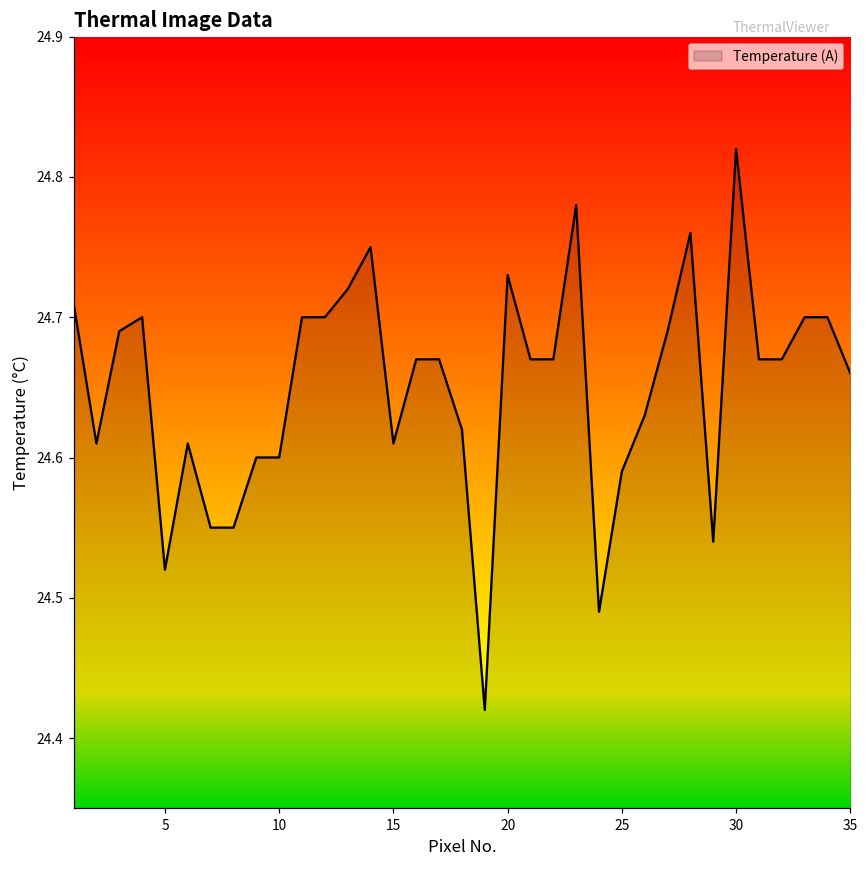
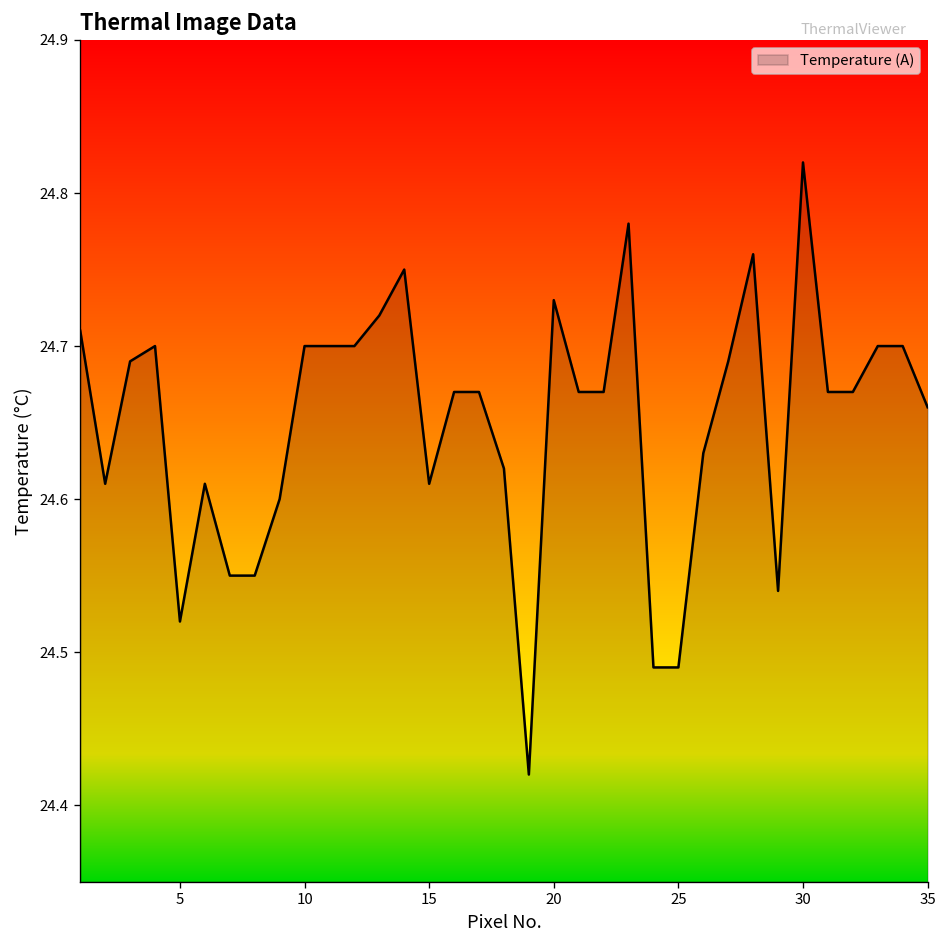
10: 24.6 -> 24.7
25: 24.59 -> 24.49
